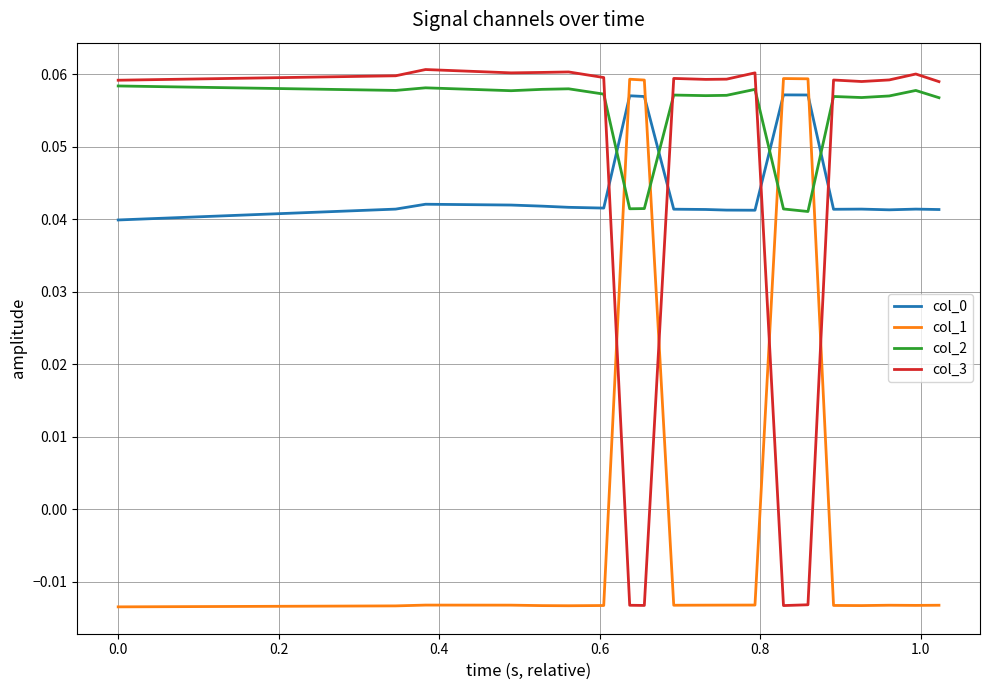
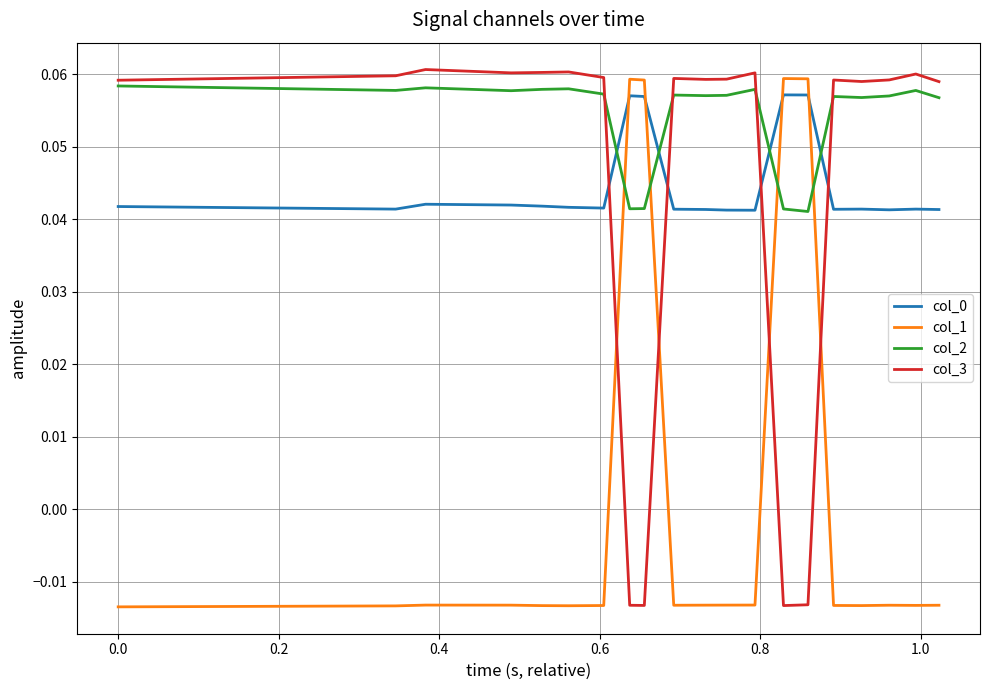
col_0, 0.0: 0.040 -> 0.042
